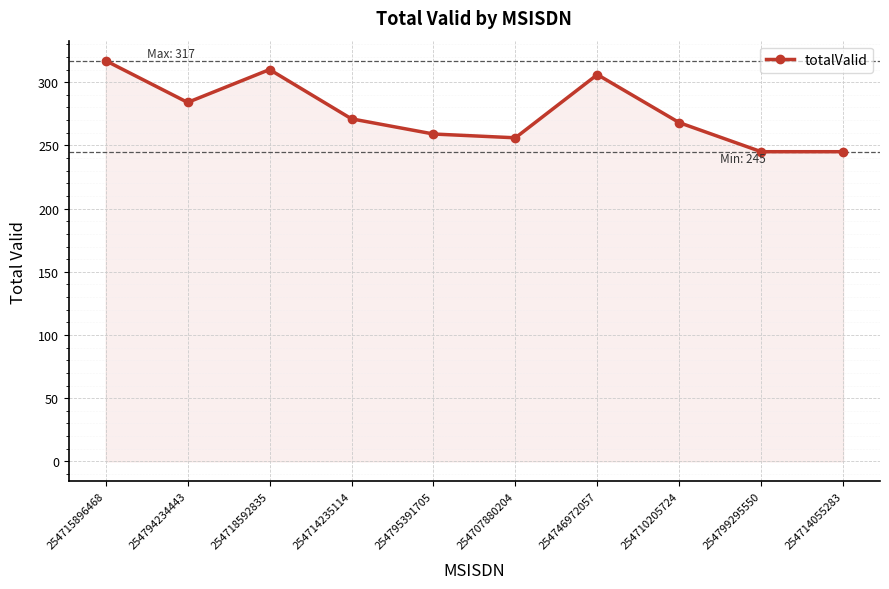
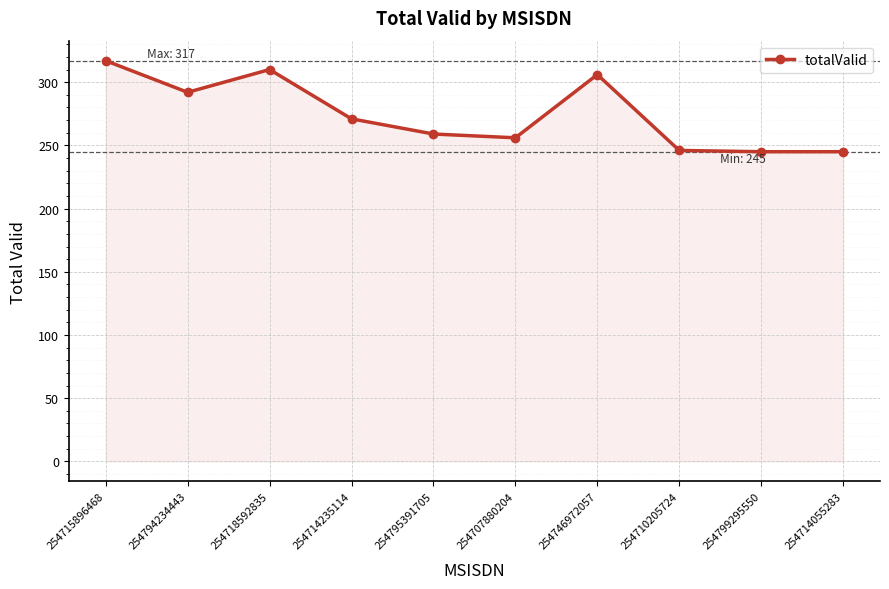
254794234443: 284 -> 292
254710205724: 268 -> 246
